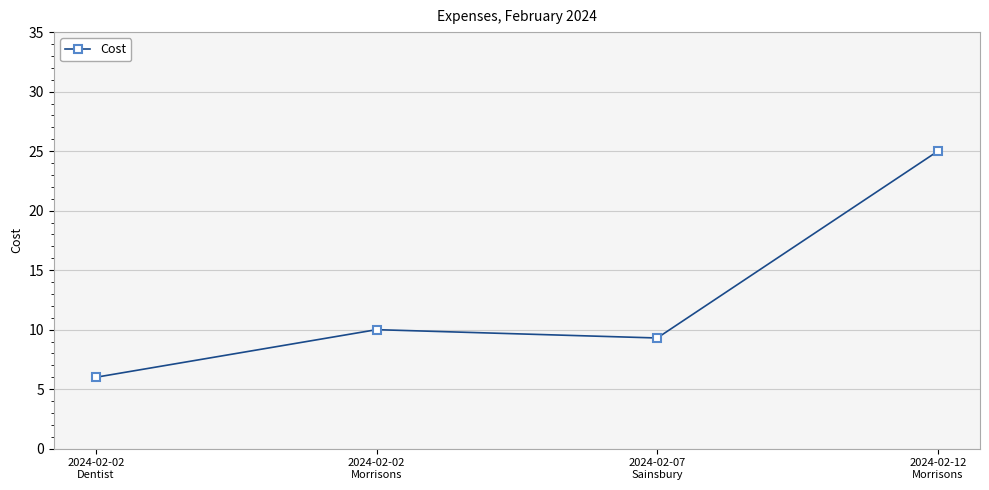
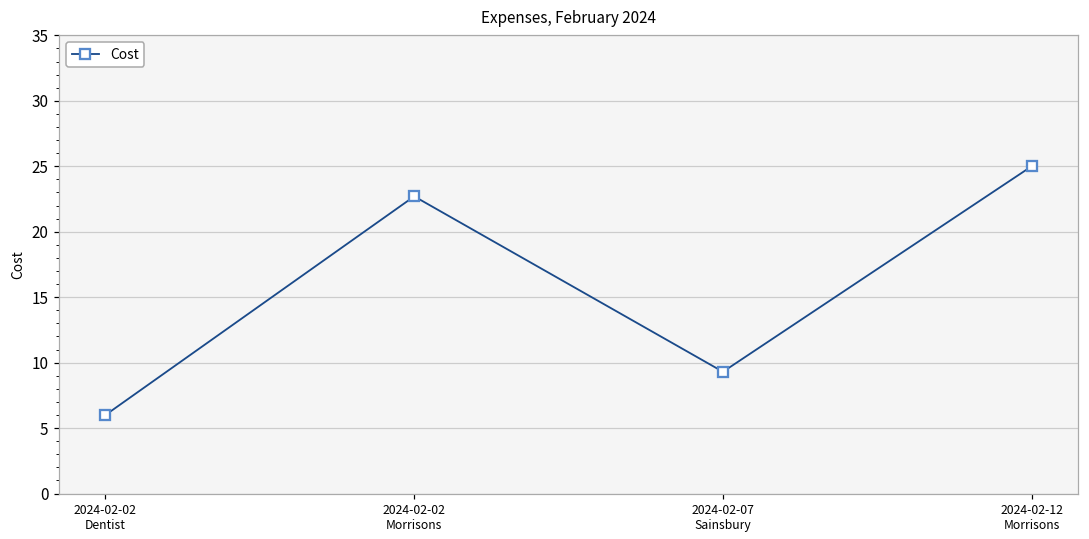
2024-02-02 Morrisons: 10.0 -> 22.7
